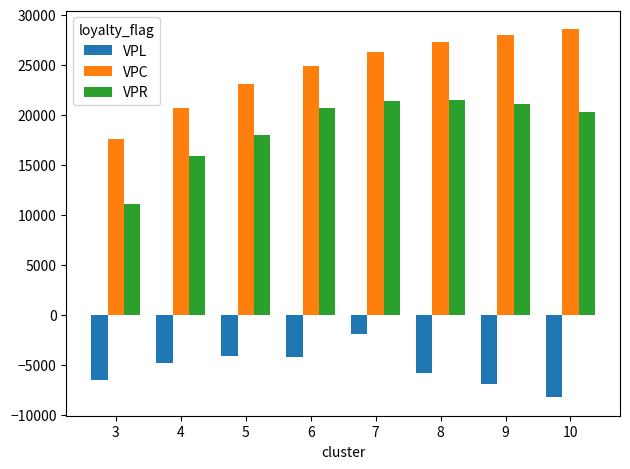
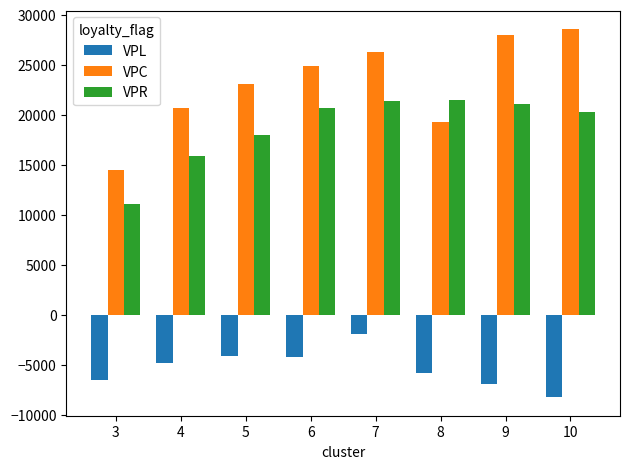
VPC, 3: 18000 -> 15000
VPC, 8: 27000 -> 19000
